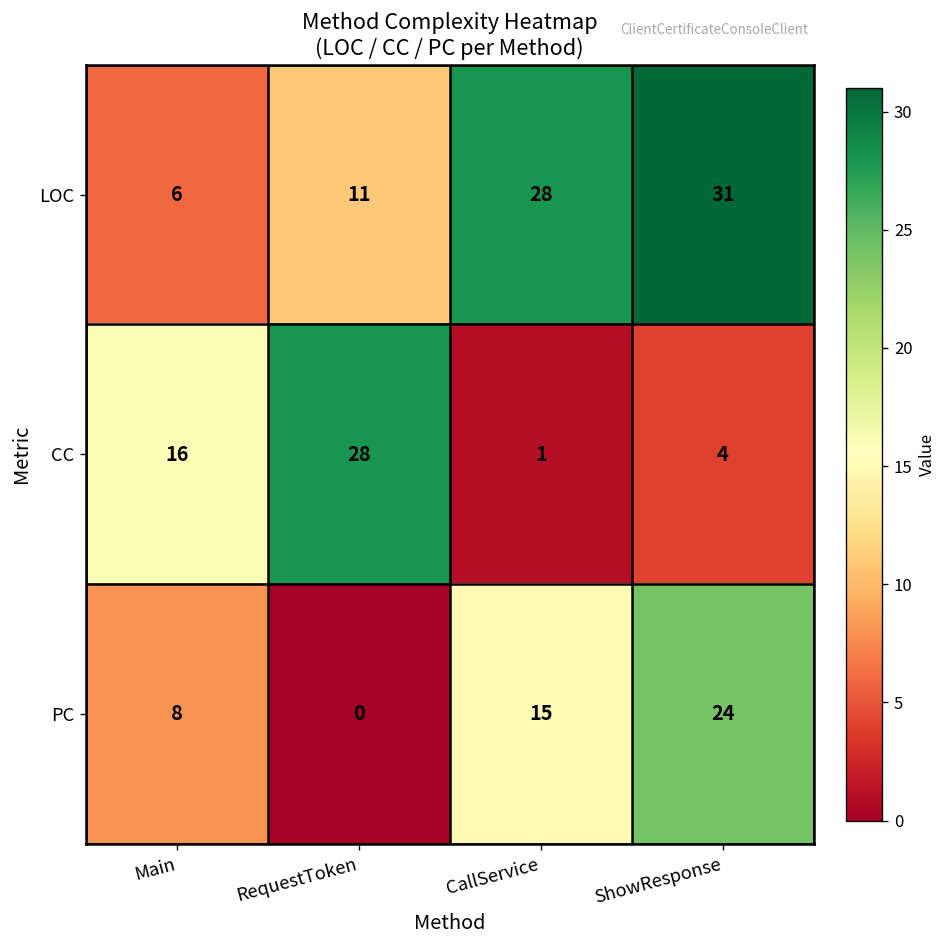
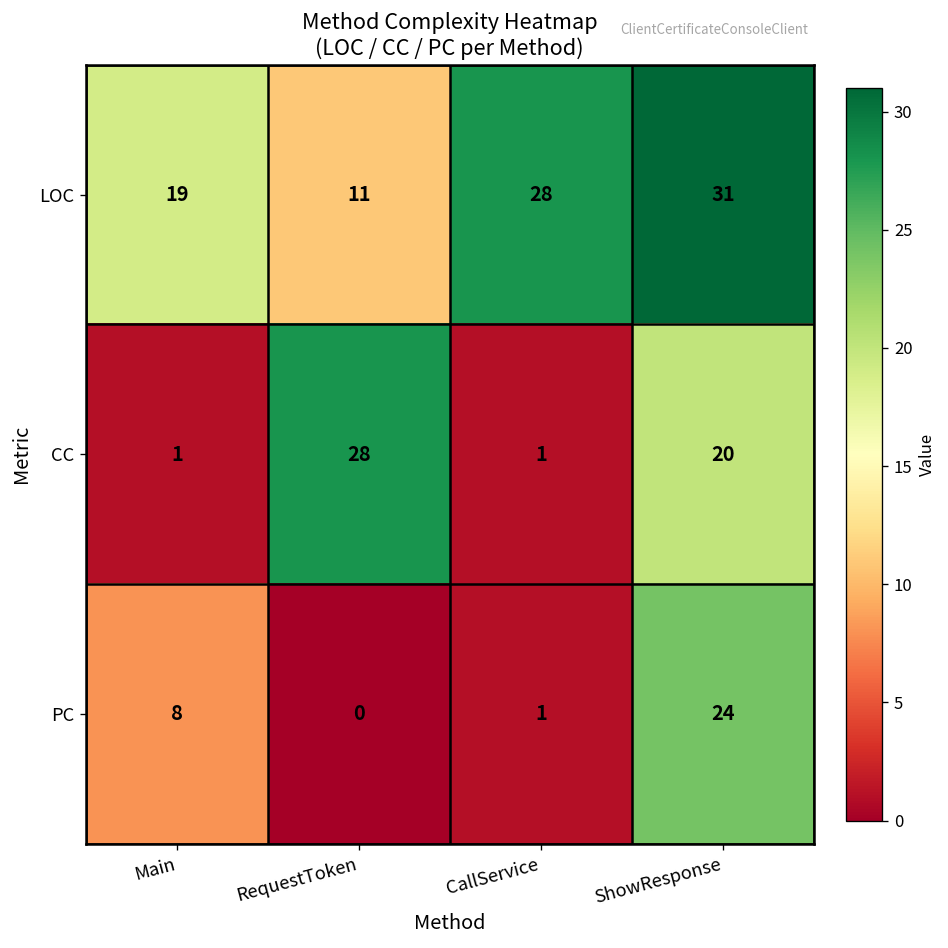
LOC, Main: 6 -> 19
CC, Main: 16 -> 1
CC, ShowResponse: 4 -> 20
PC, CallService: 15 -> 1
